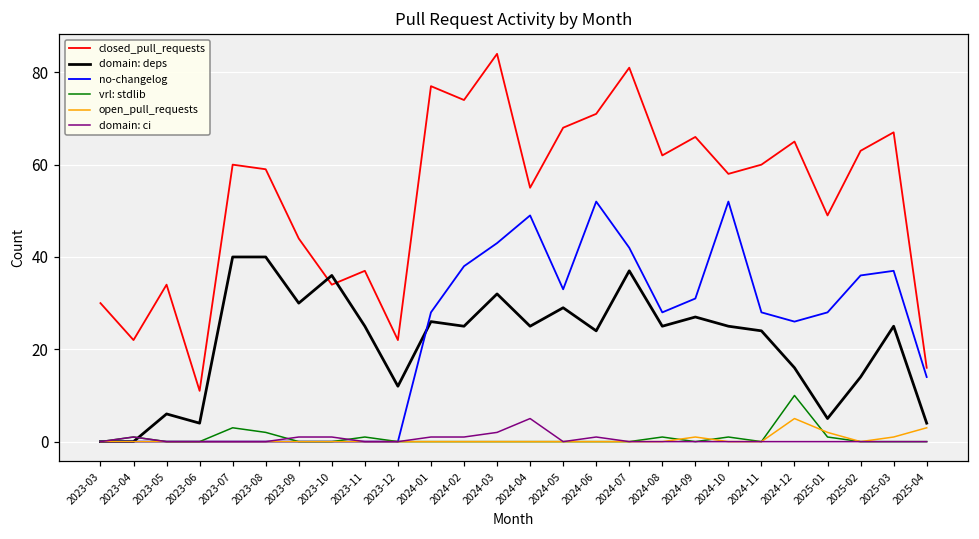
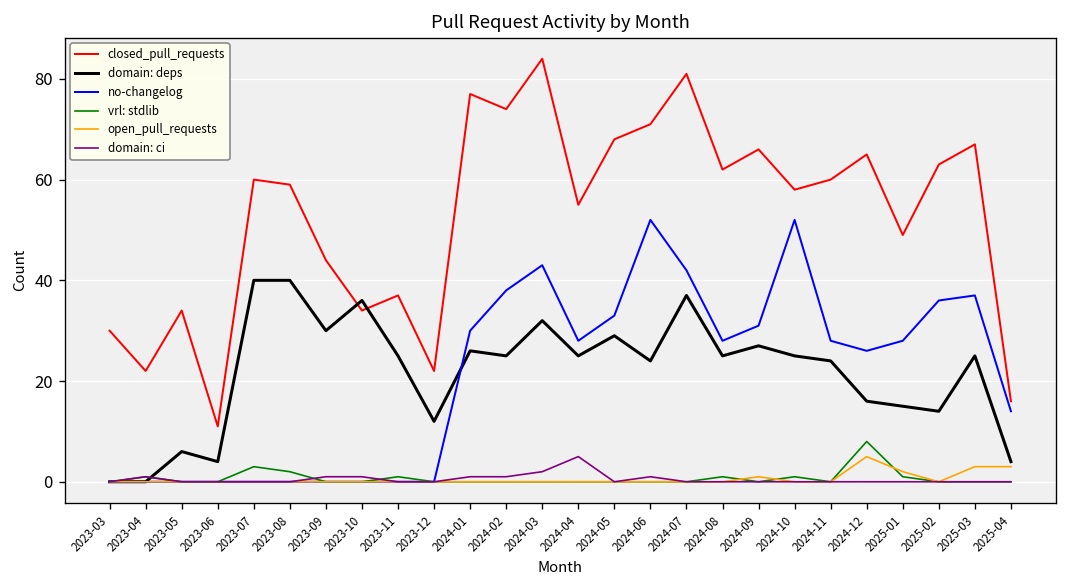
no-changelog, 2024-01: 28 -> 30
no-changelog, 2024-04: 49 -> 28
vrl: stdlib, 2024-12: 10 -> 8
domain: deps, 2025-01: 5 -> 15
open_pull_requests, 2025-03: 1 -> 3
